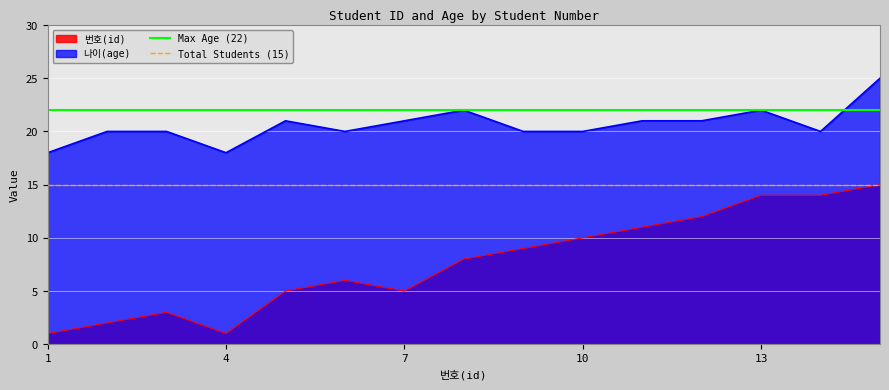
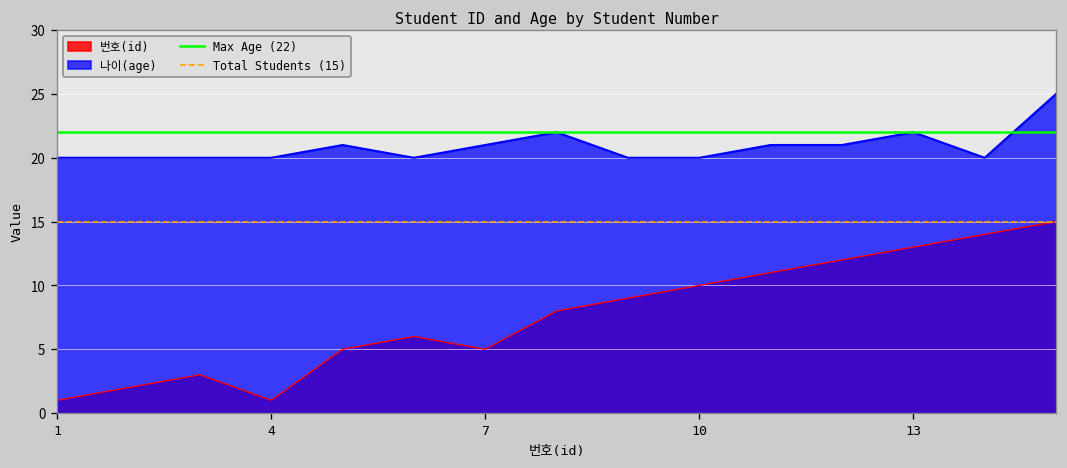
나이(age), 1: 18 -> 20
나이(age), 4: 18 -> 20
번호(id), 13: 14 -> 13
